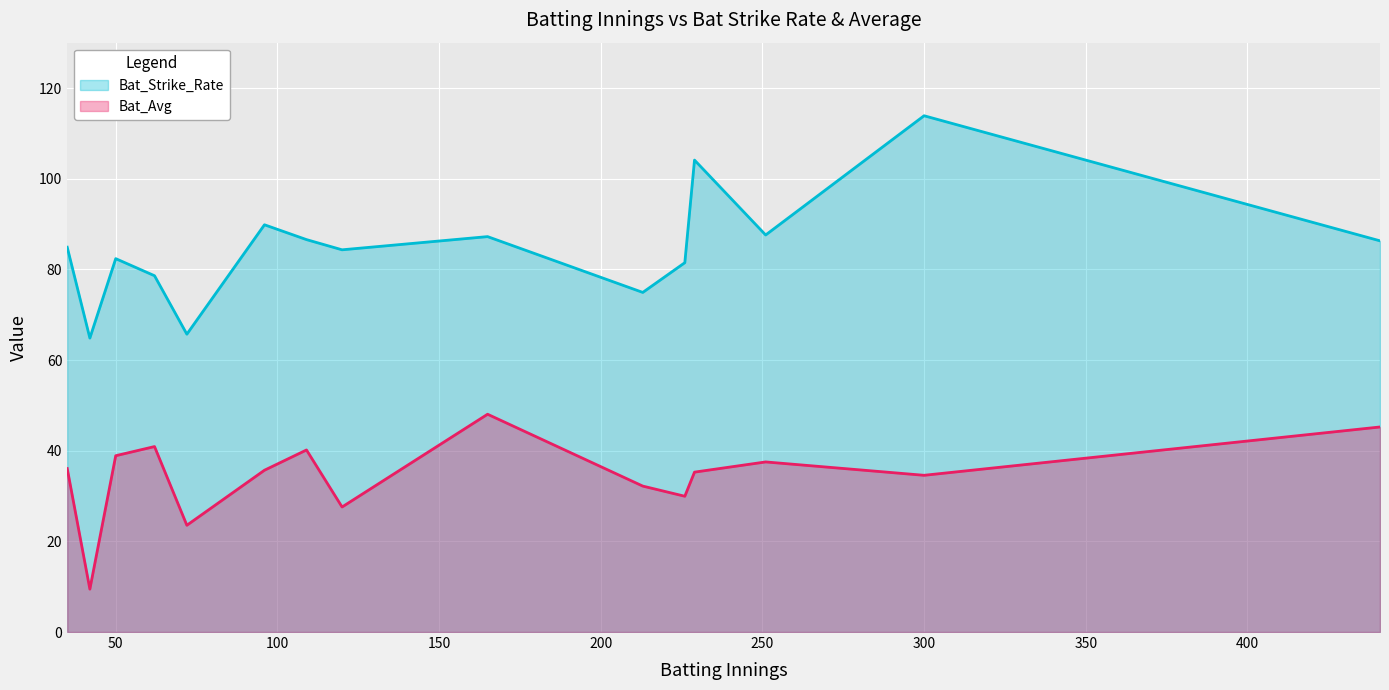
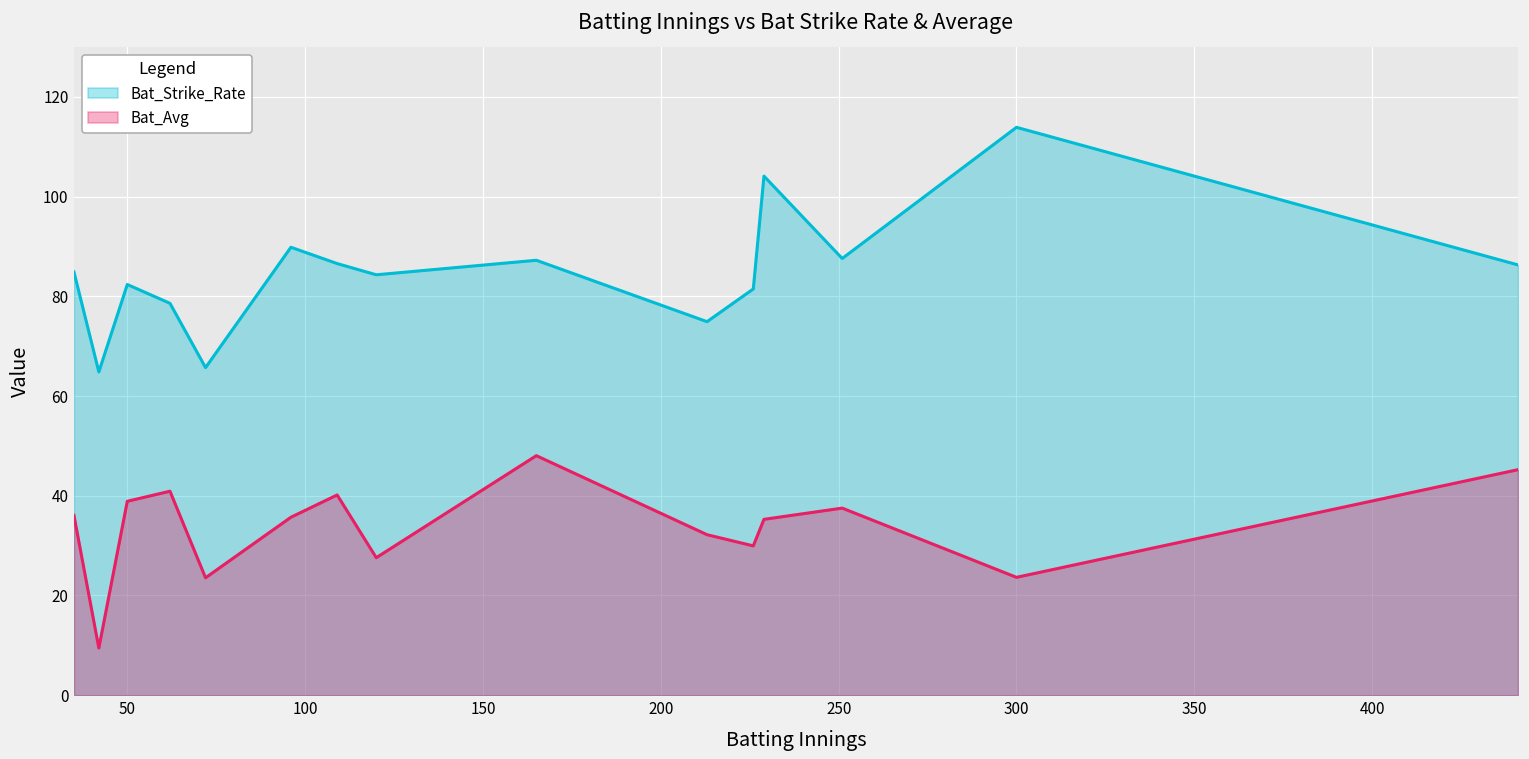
Bat_Avg, 300: 35 -> 24
